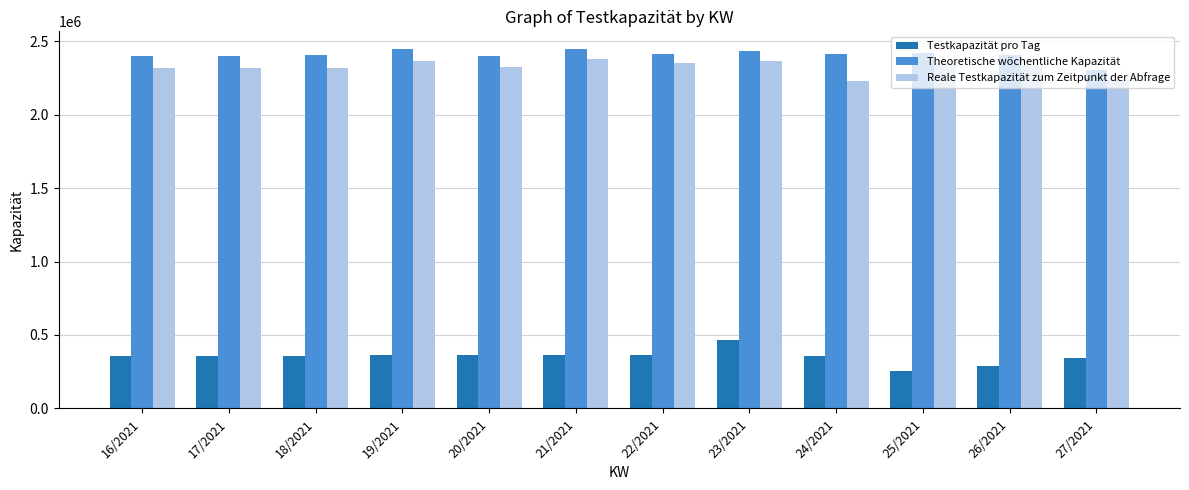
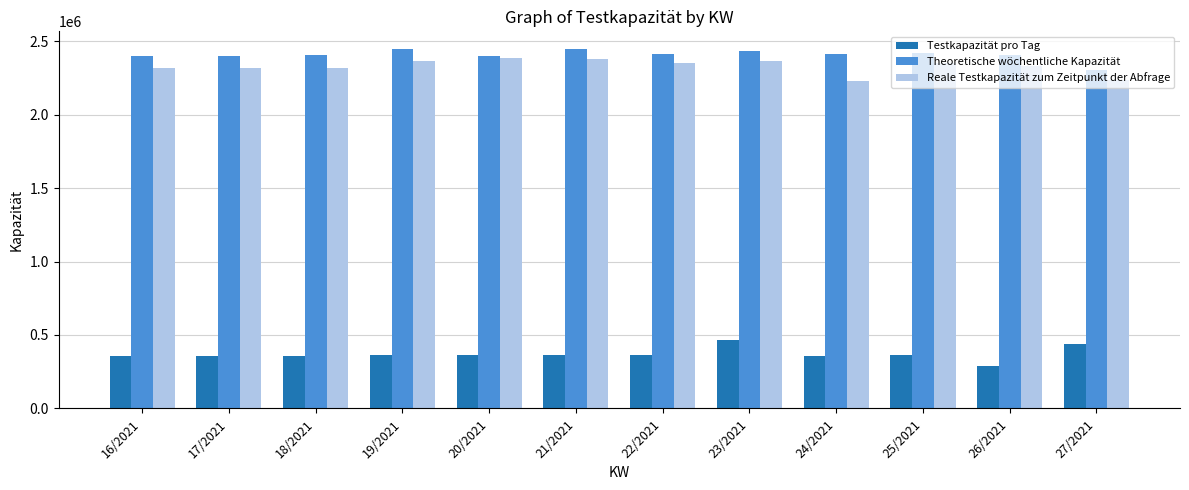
Reale Testkapazität zum Zeitpunkt der Abfrage, 20/2021: 2330000 -> 2390000
Testkapazität pro Tag, 25/2021: 250000 -> 360000
Testkapazität pro Tag, 27/2021: 340000 -> 440000
